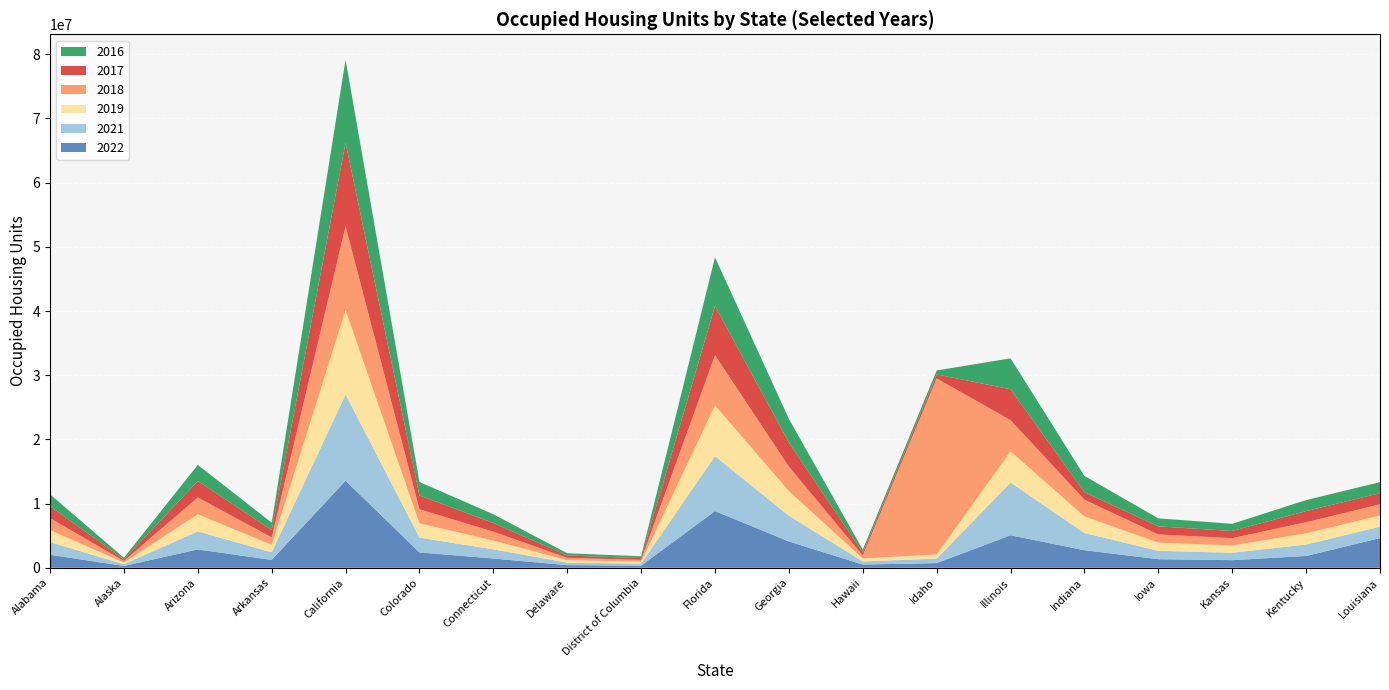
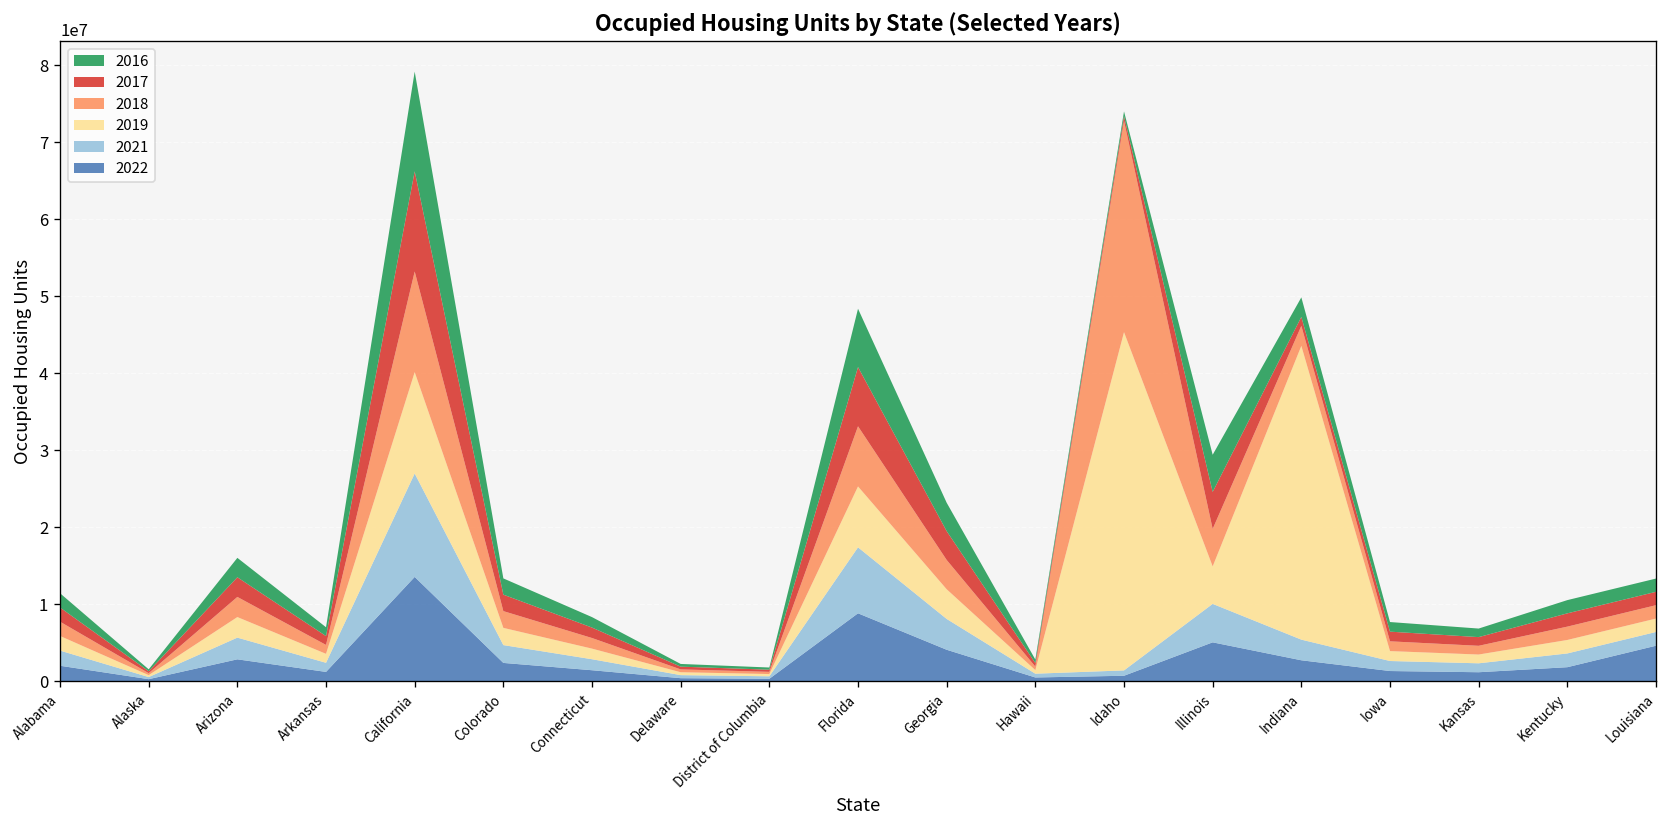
2019, Idaho: 1000000 -> 44000000
2021, Illinois: 8000000 -> 5000000
2019, Indiana: 3000000 -> 38000000
